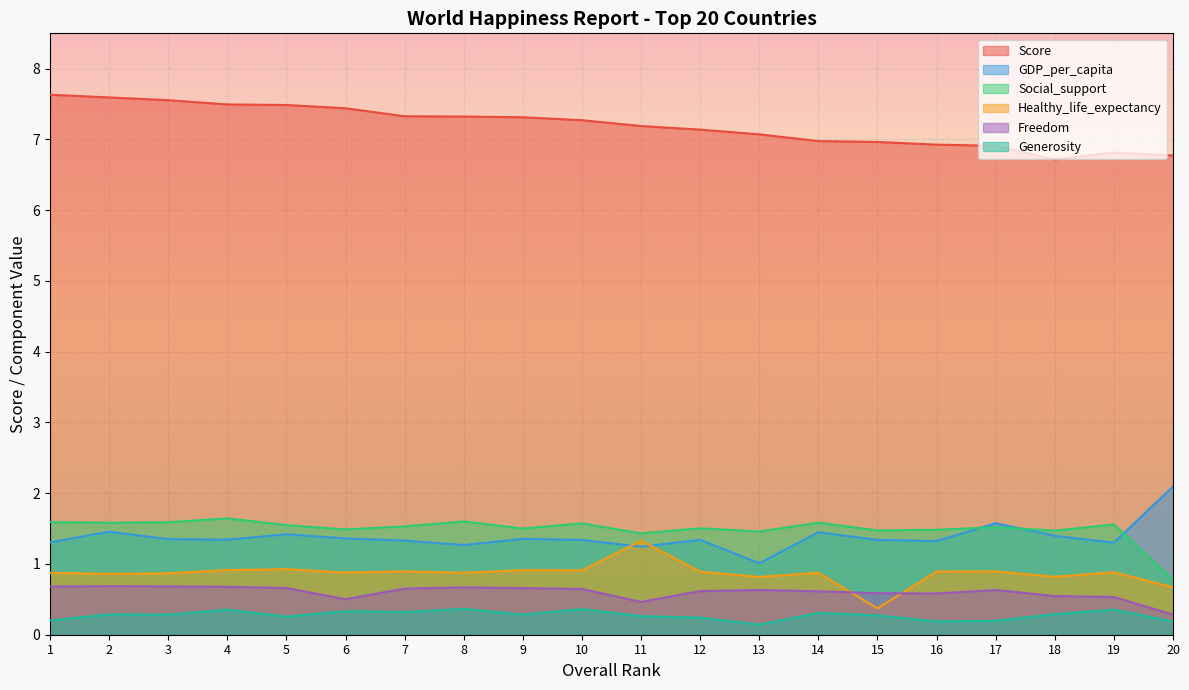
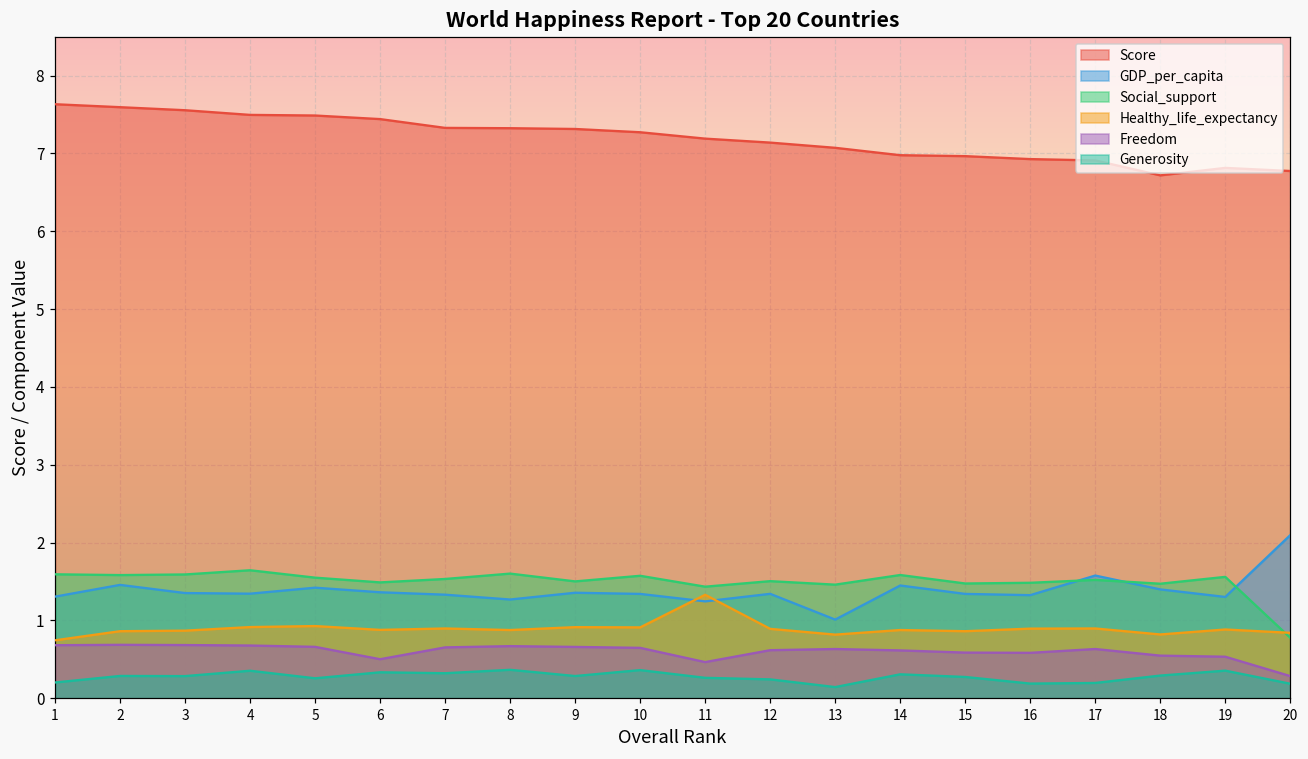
Healthy_life_expectancy, 1: 0.9 -> 0.7
Healthy_life_expectancy, 15: 0.4 -> 0.9
Healthy_life_expectancy, 20: 0.7 -> 0.8
